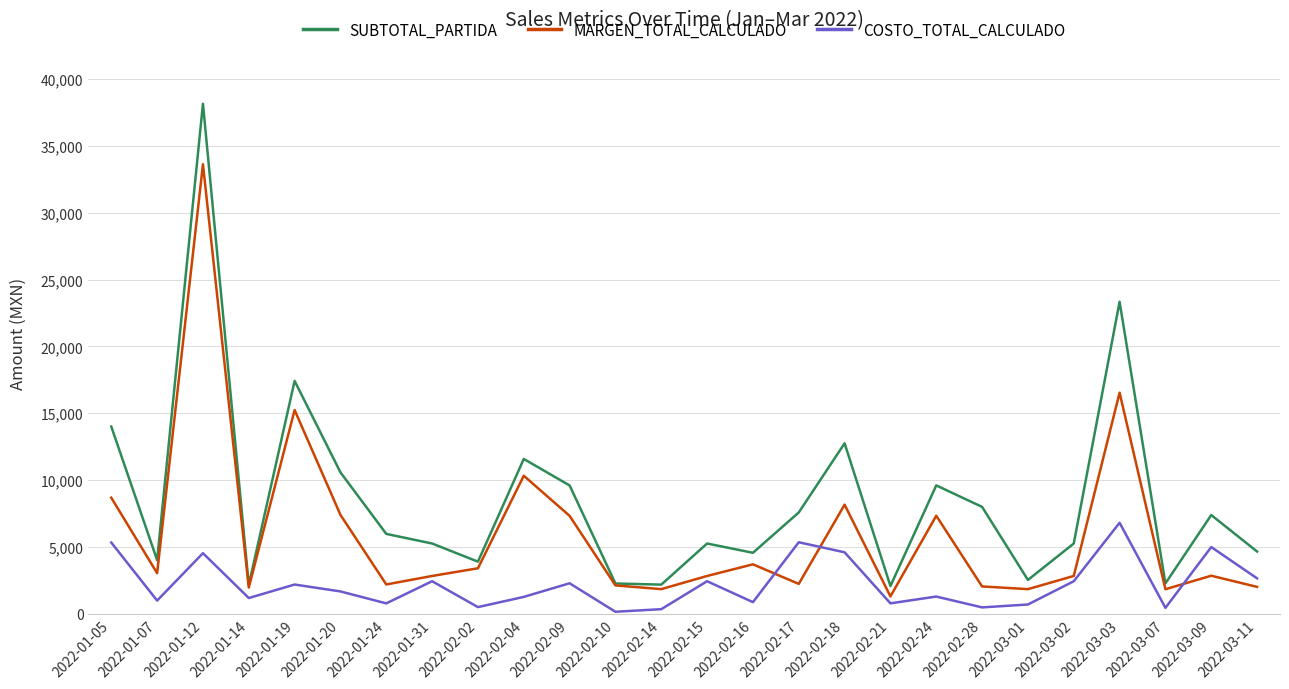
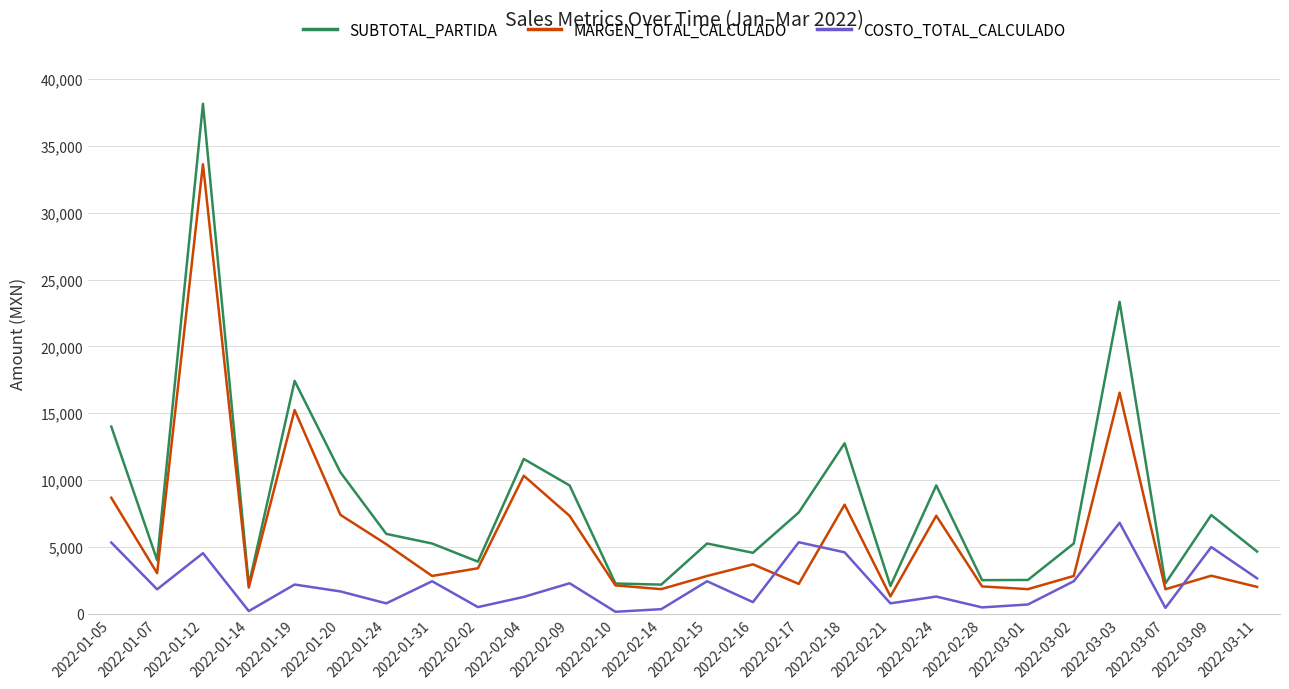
COSTO_TOTAL_CALCULADO, 2022-01-07: 1,000 -> 1,800
COSTO_TOTAL_CALCULADO, 2022-01-14: 1,200 -> 200
MARGEN_TOTAL_CALCULADO, 2022-01-24: 2,200 -> 5,200
SUBTOTAL_PARTIDA, 2022-02-28: 8,000 -> 2,500
